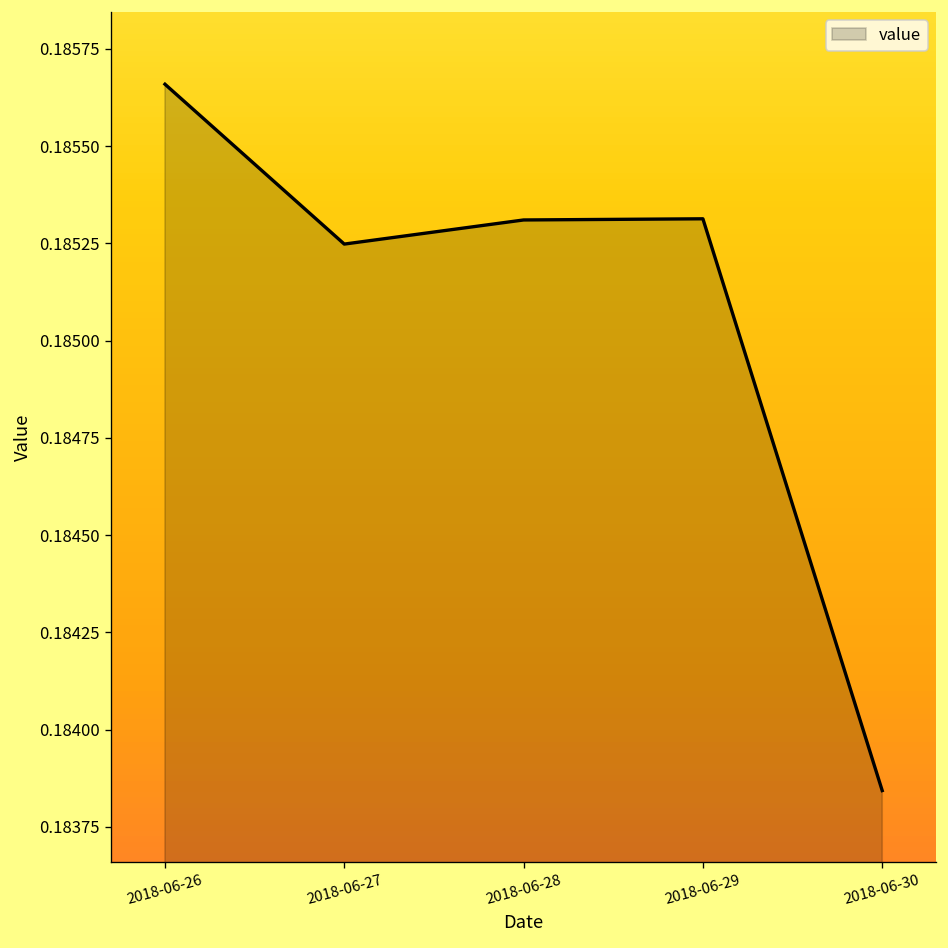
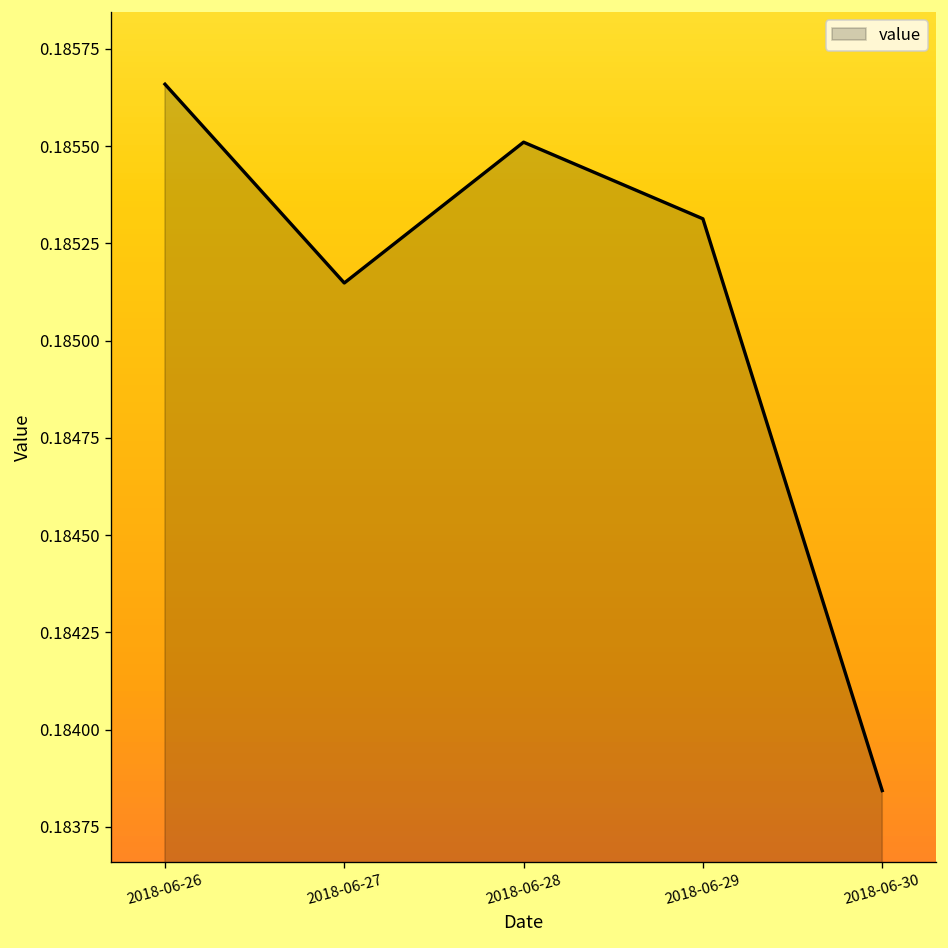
2018-06-27: 0.18525 -> 0.18515
2018-06-28: 0.18531 -> 0.18551
